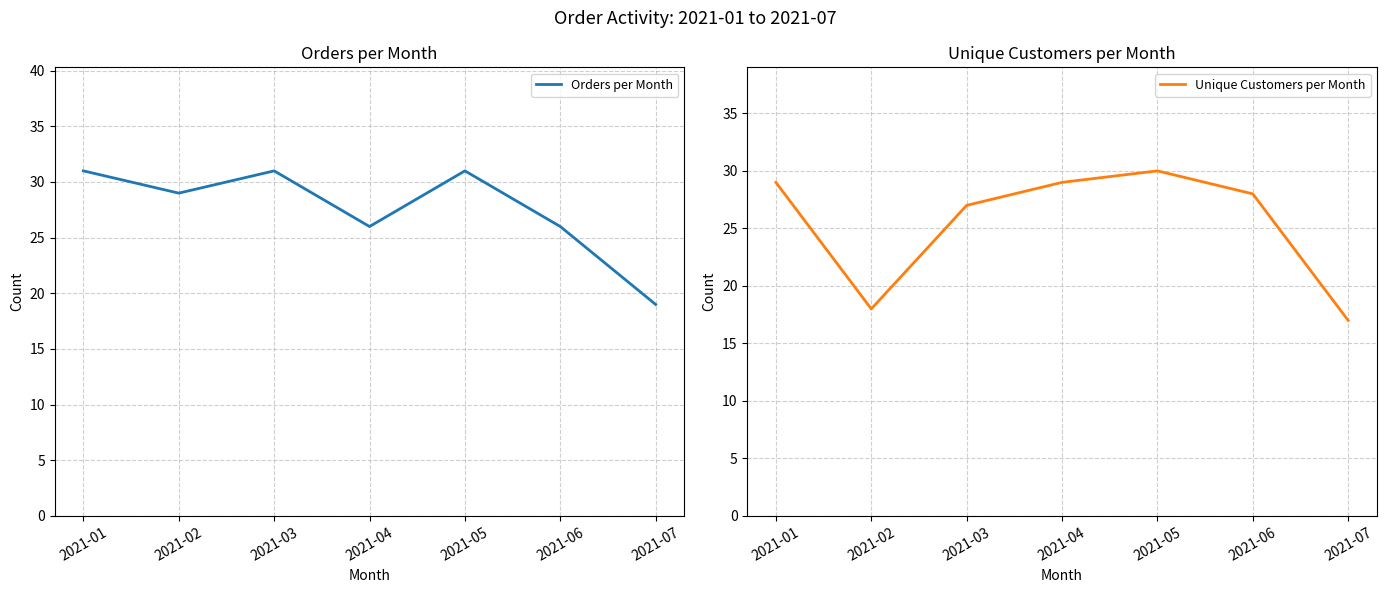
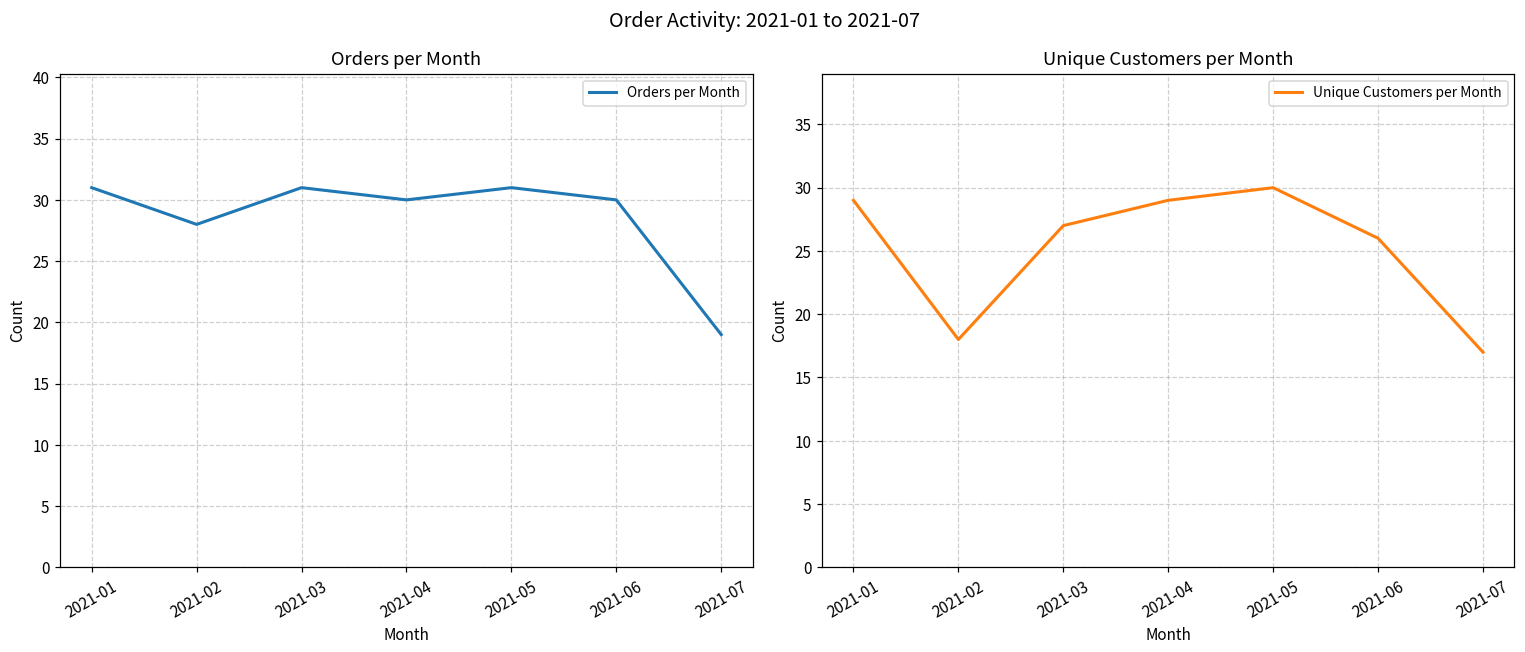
Orders per Month, 2021-02: 29 -> 28
Orders per Month, 2021-04: 26 -> 30
Orders per Month, 2021-06: 26 -> 30
Unique Customers per Month, 2021-06: 28 -> 26
